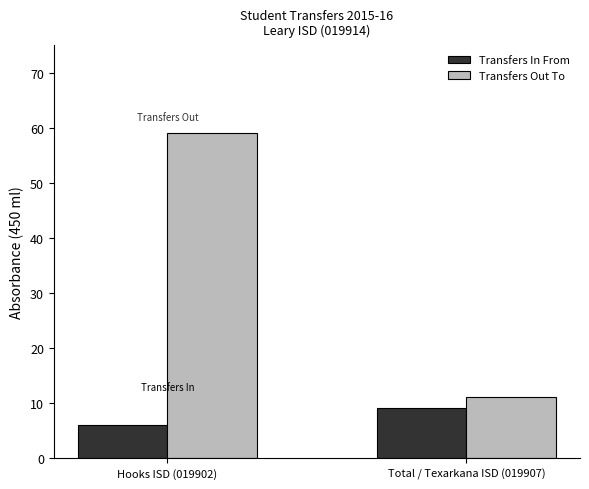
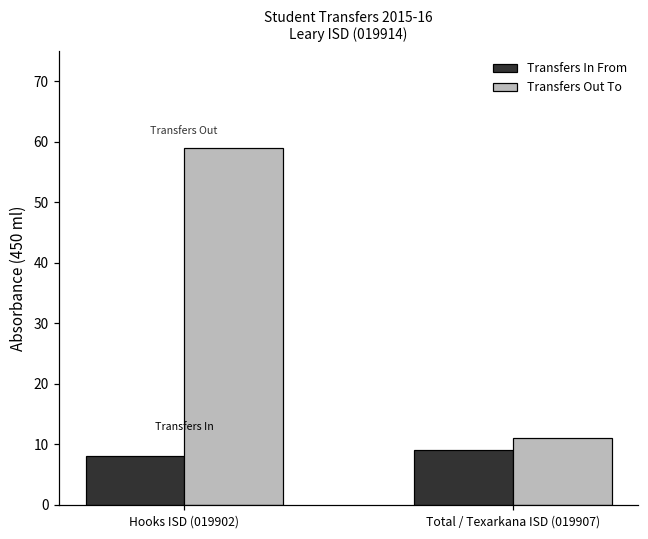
Transfers In From, Hooks ISD (019902): 6 -> 8
